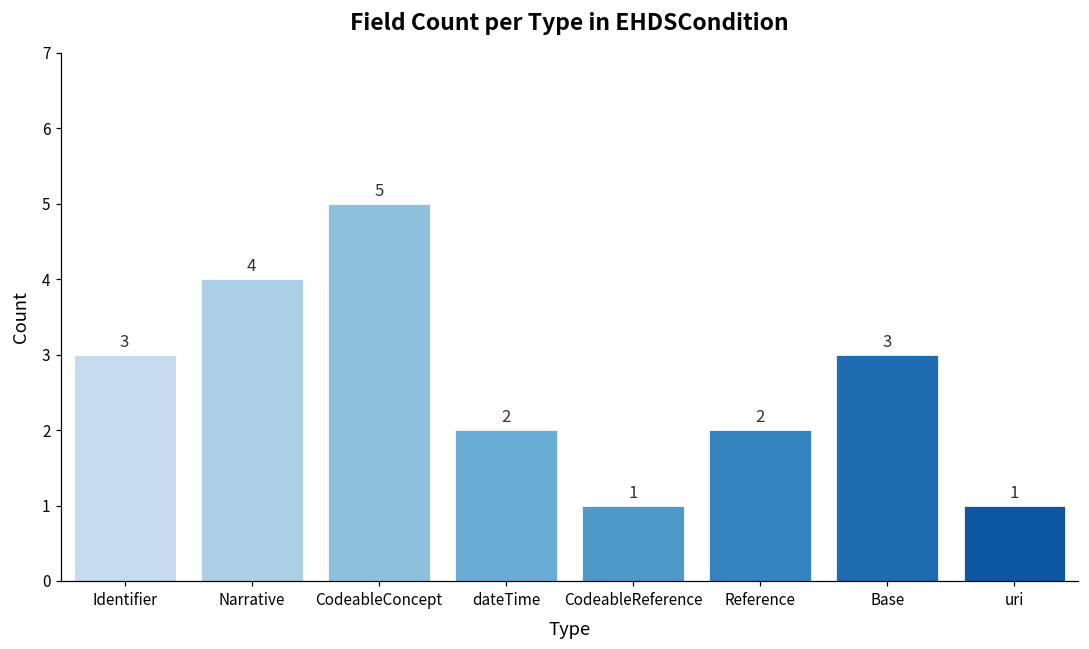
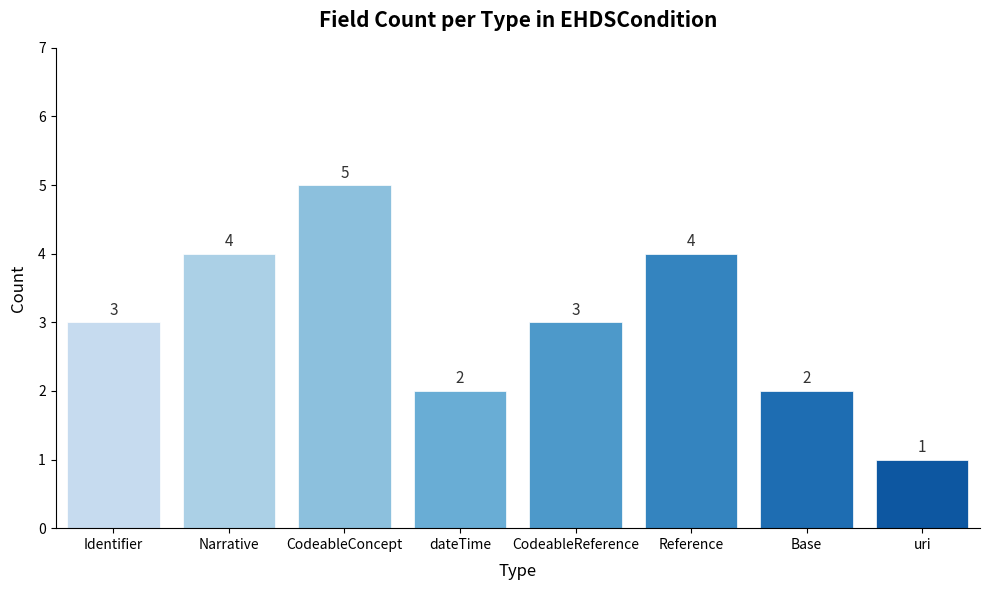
CodeableReference: 1 -> 3
Reference: 2 -> 4
Base: 3 -> 2
